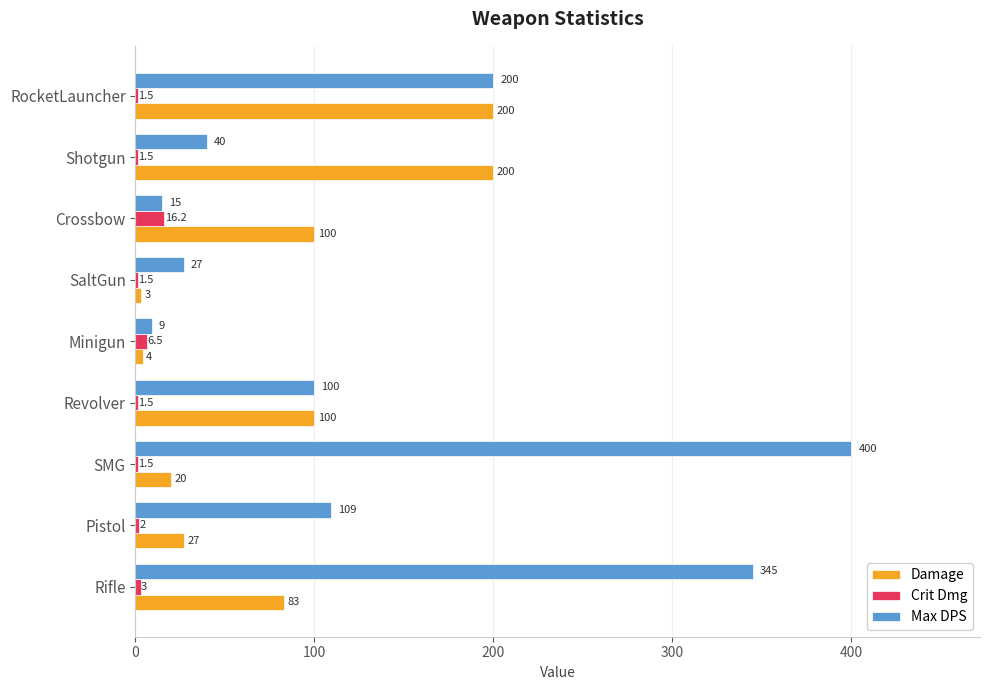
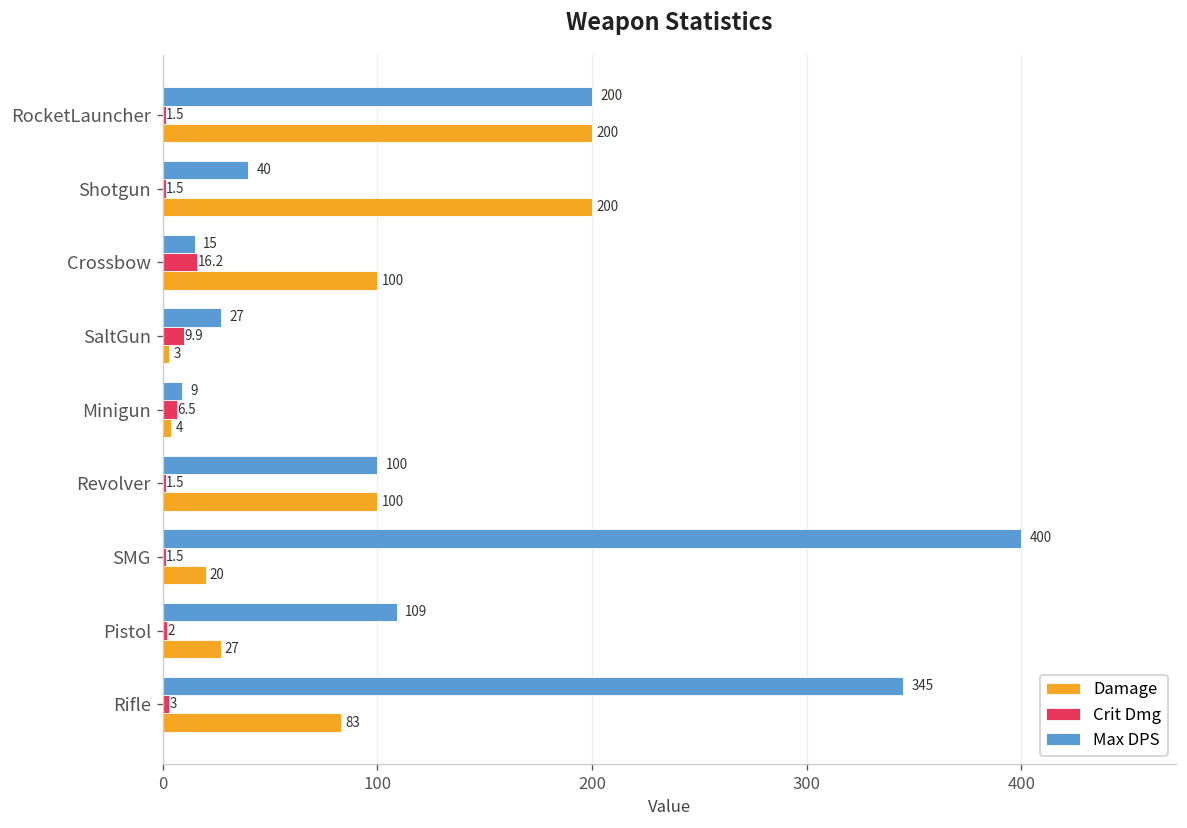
Crit Dmg, SaltGun: 1.5 -> 9.9
